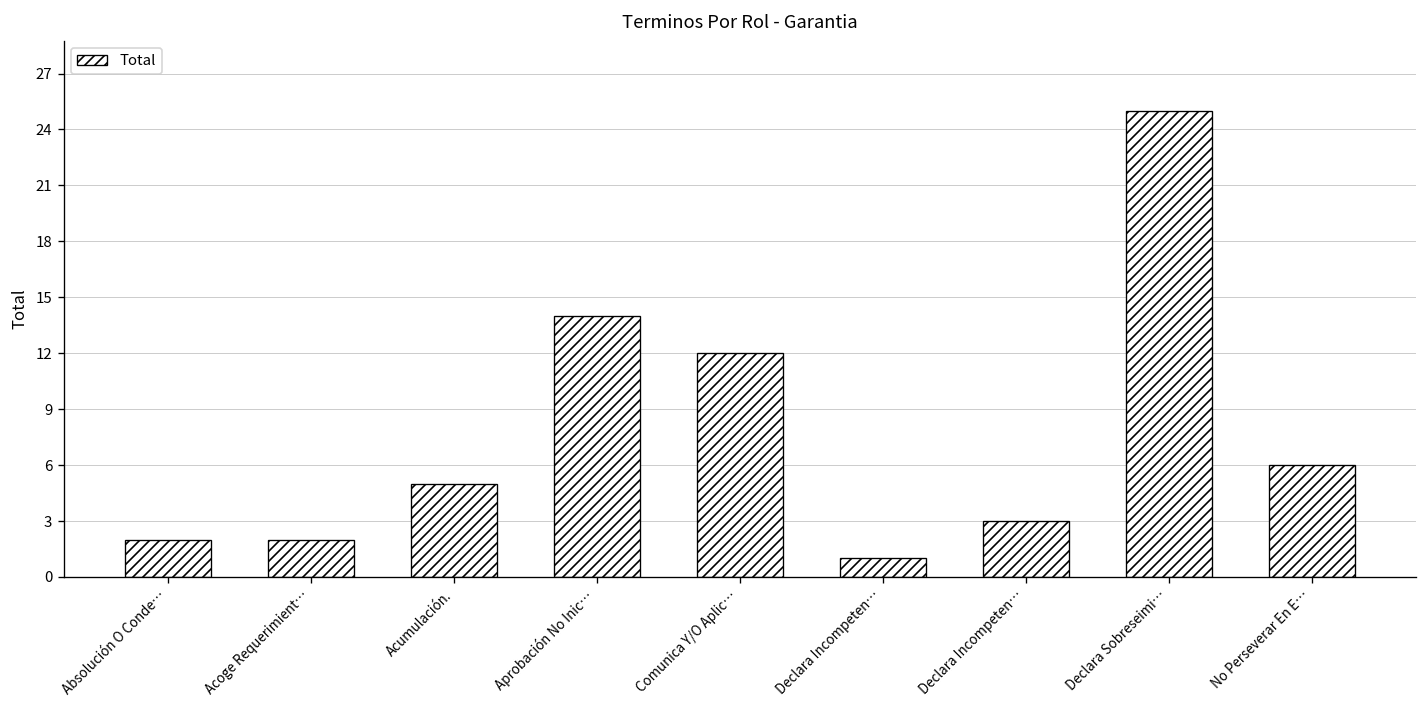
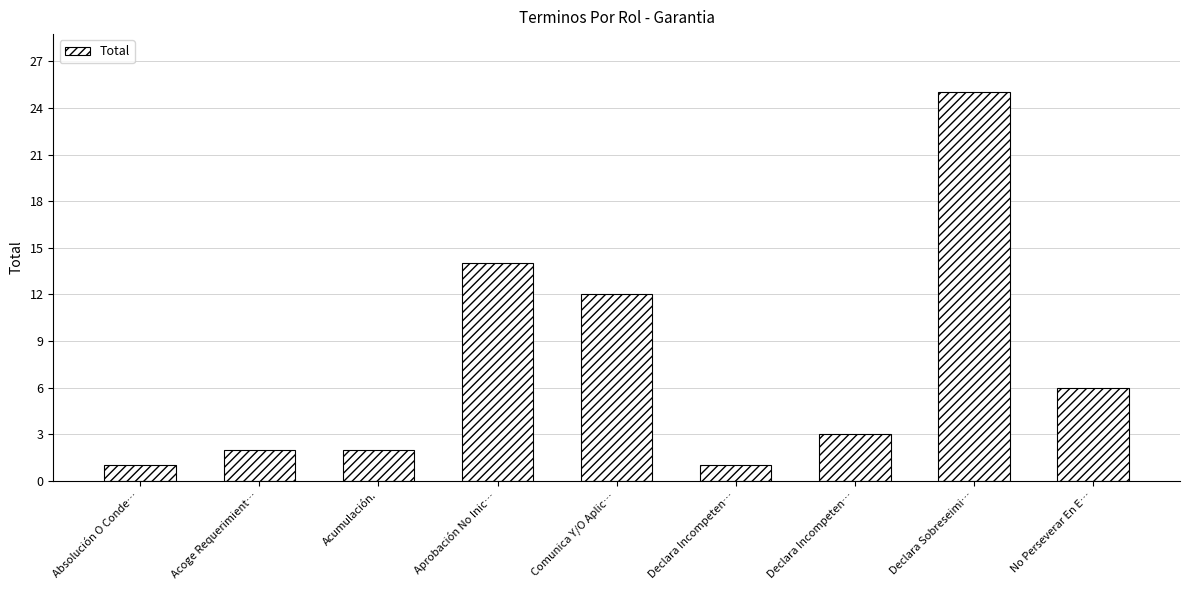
Absolución O Conde…: 2 -> 1
Acumulación.: 5 -> 2
